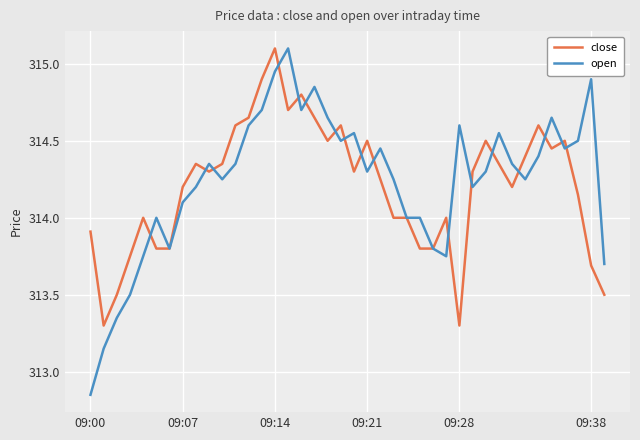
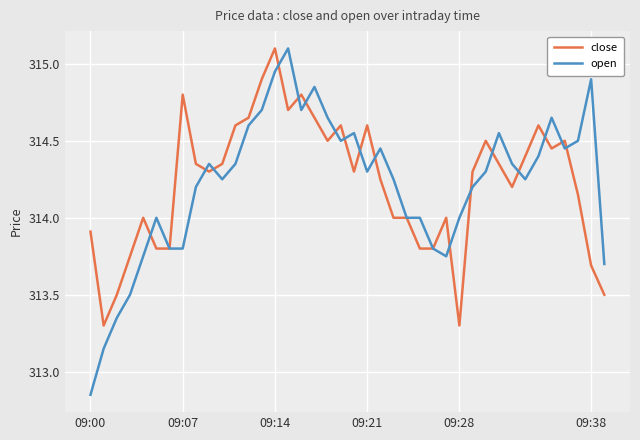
close, 09:07: 314.2 -> 314.8
open, 09:07: 314.1 -> 313.8
close, 09:21: 314.5 -> 314.6
open, 09:28: 314.6 -> 314.0
